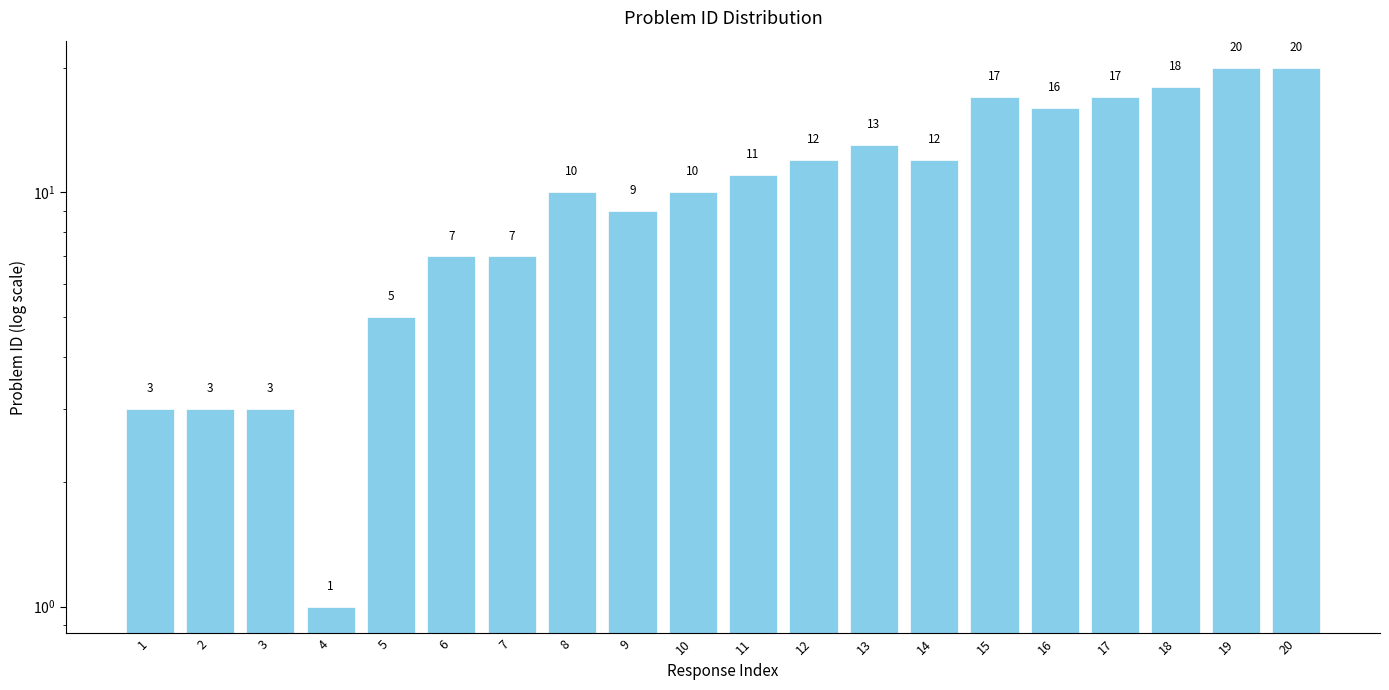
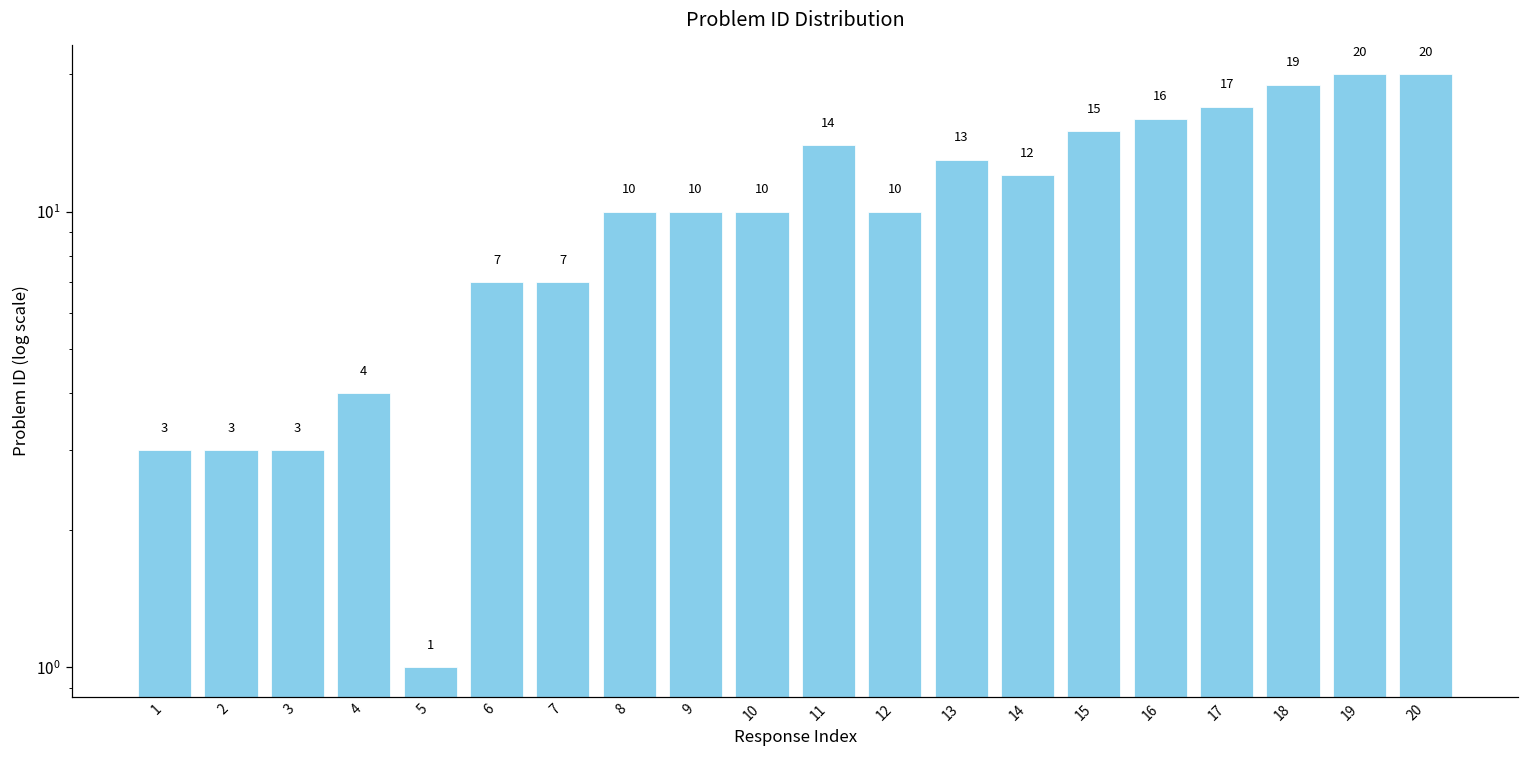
4: 1 -> 4
5: 5 -> 1
9: 9 -> 10
11: 11 -> 14
12: 12 -> 10
15: 17 -> 15
18: 18 -> 19
